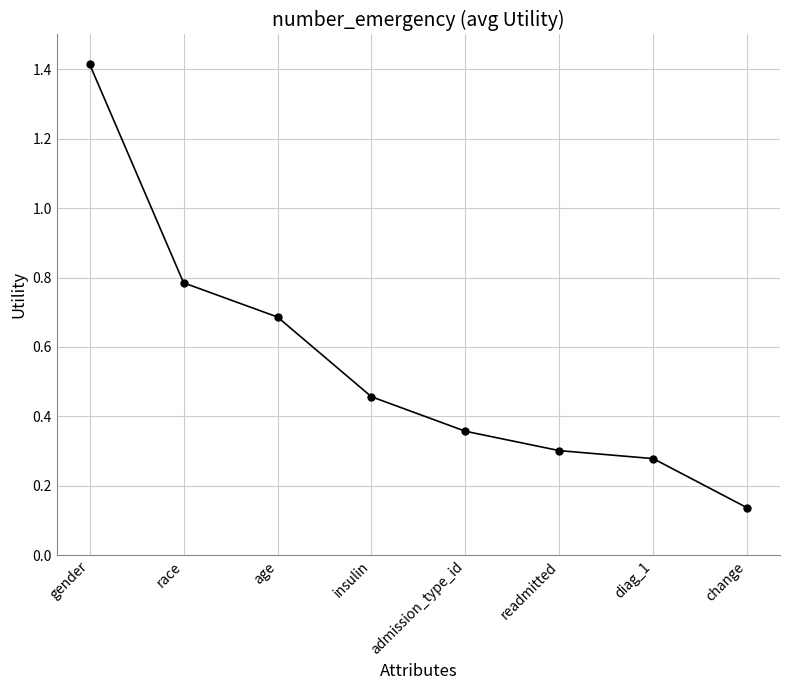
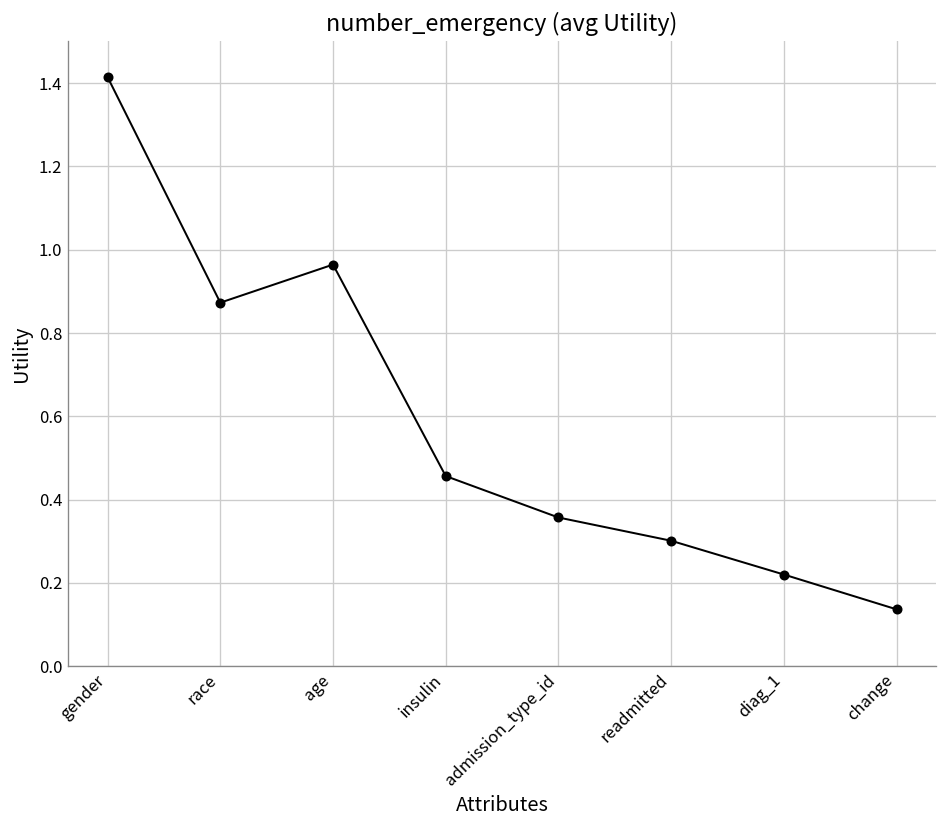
race: 0.78 -> 0.87
age: 0.69 -> 0.96
diag_1: 0.28 -> 0.22
